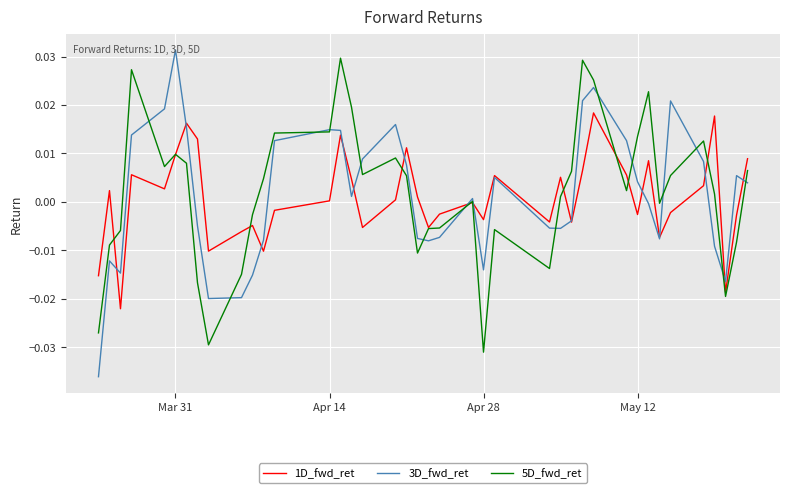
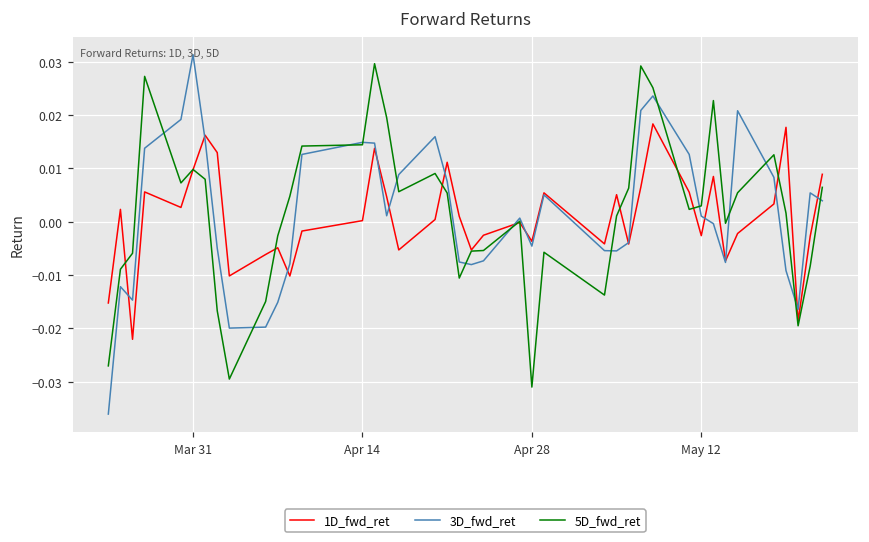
3D_fwd_ret, Apr 28: -0.014 -> -0.005
3D_fwd_ret, May 12: 0.004 -> 0.001
5D_fwd_ret, May 12: 0.013 -> 0.003
